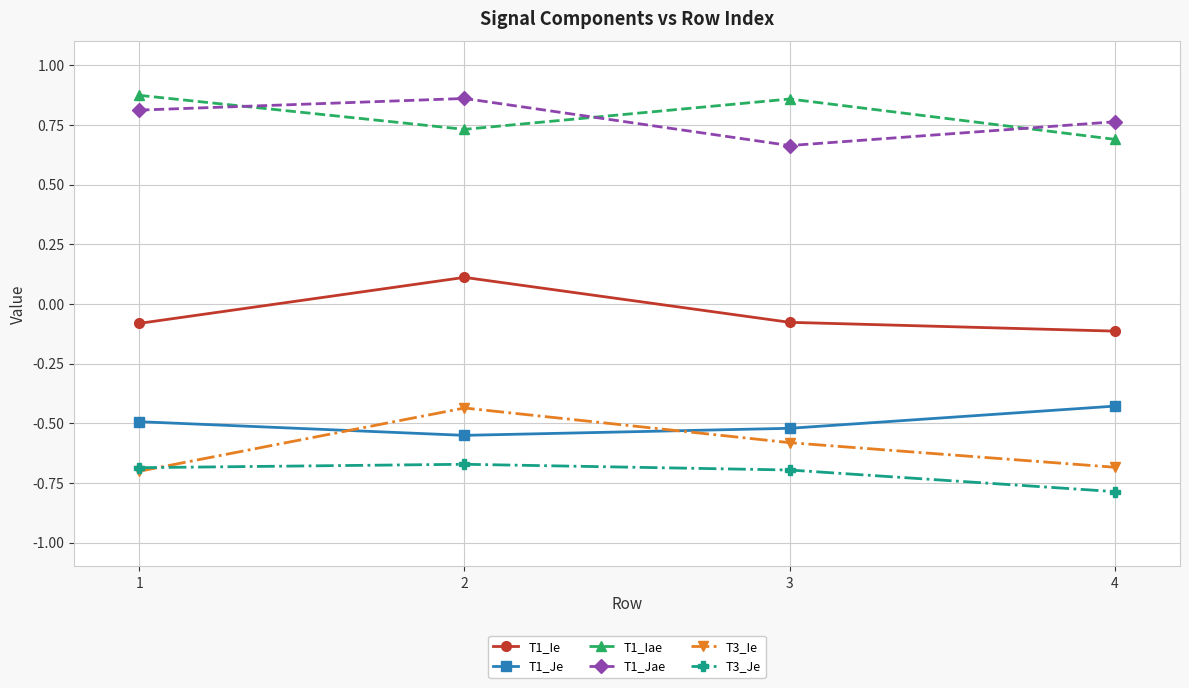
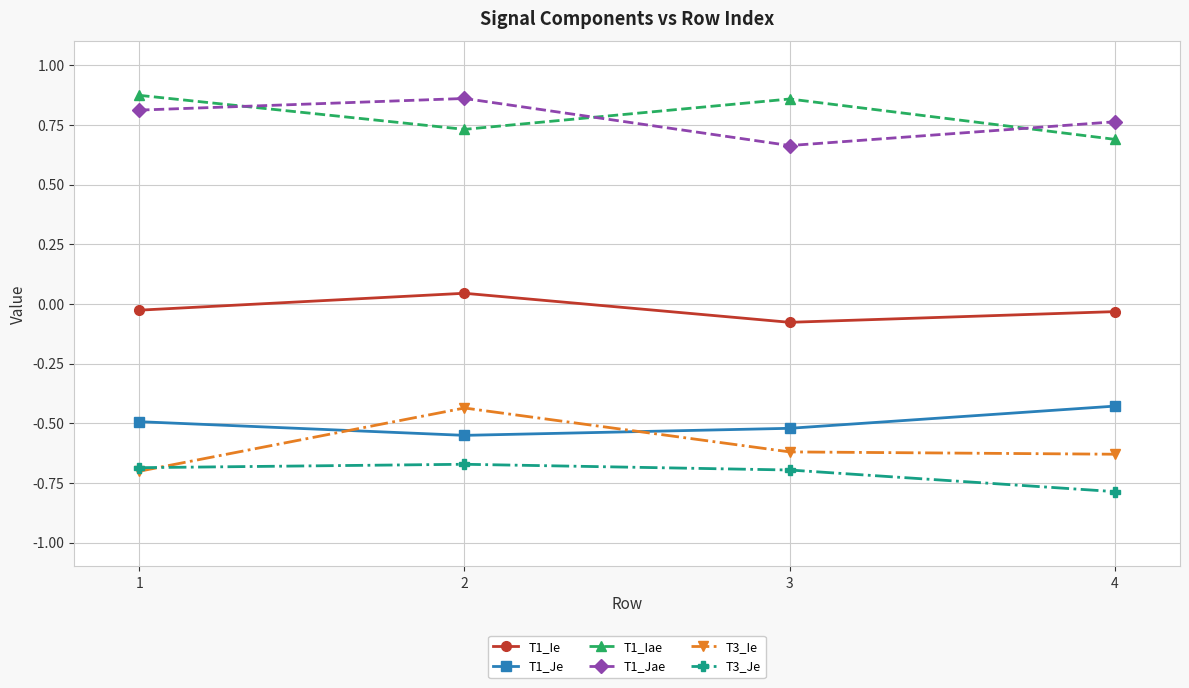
T1_Ie, 1: -0.08 -> -0.03
T1_Ie, 2: 0.11 -> 0.04
T3_Ie, 3: -0.58 -> -0.62
T1_Ie, 4: -0.11 -> -0.03
T3_Ie, 4: -0.68 -> -0.63
